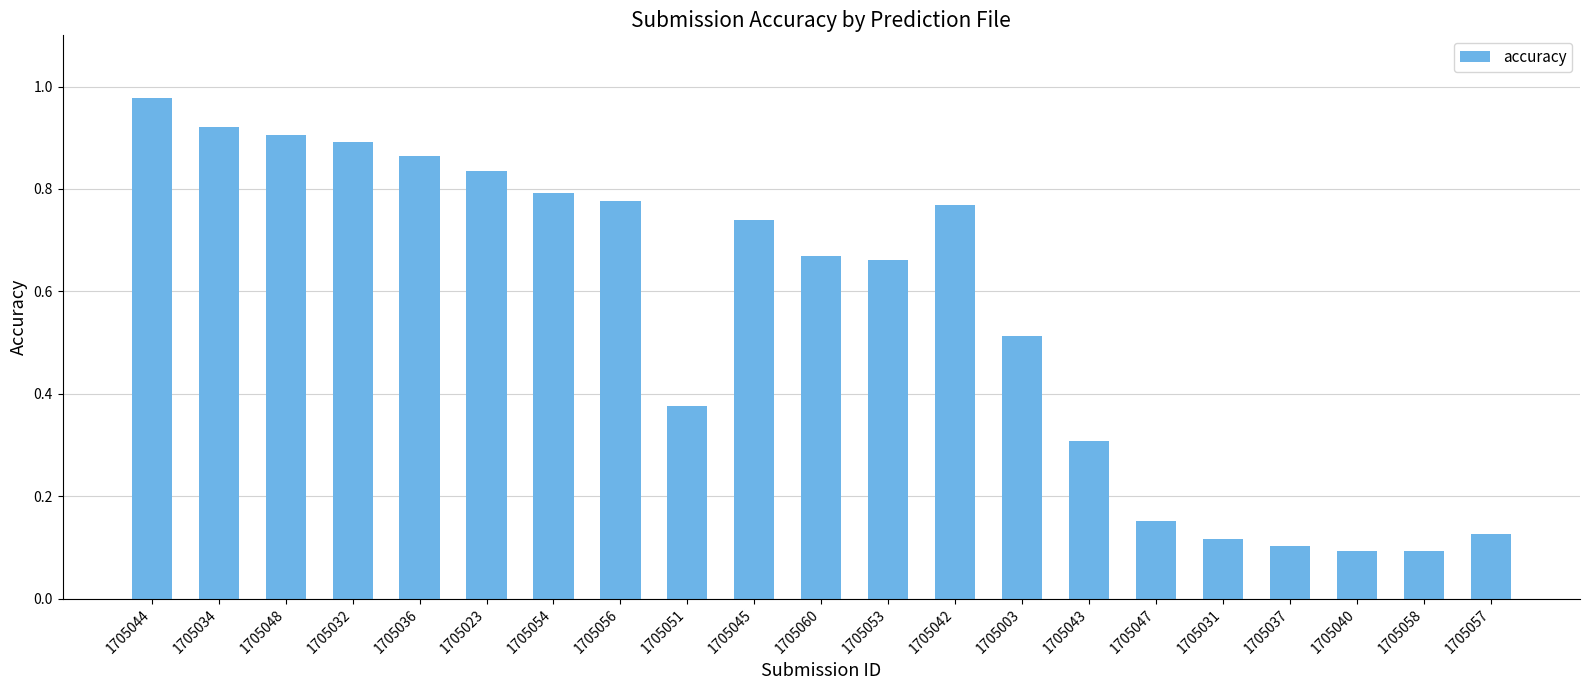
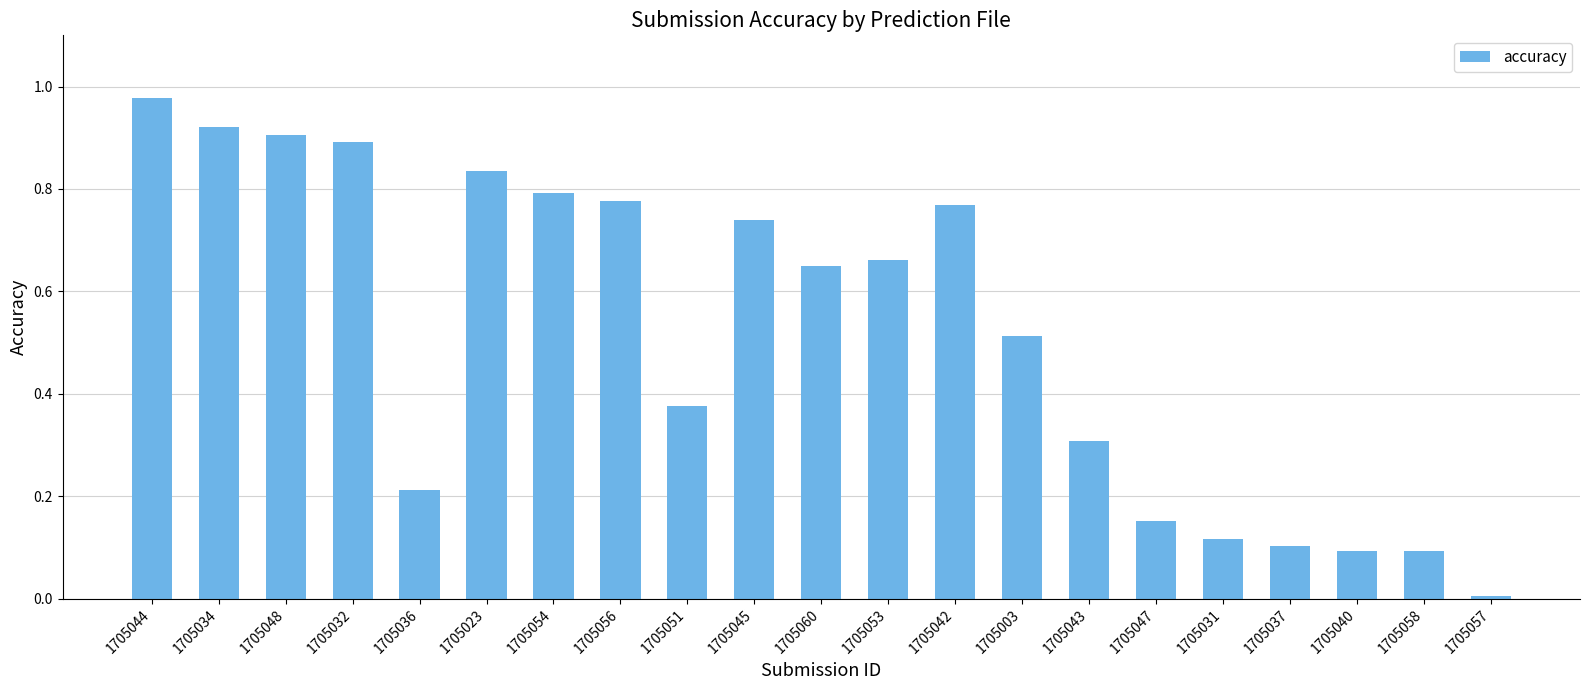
1705036: 0.86 -> 0.21
1705060: 0.67 -> 0.65
1705057: 0.13 -> 0.00
